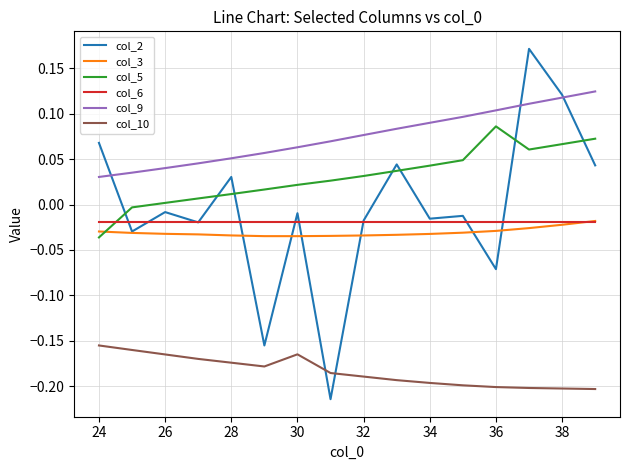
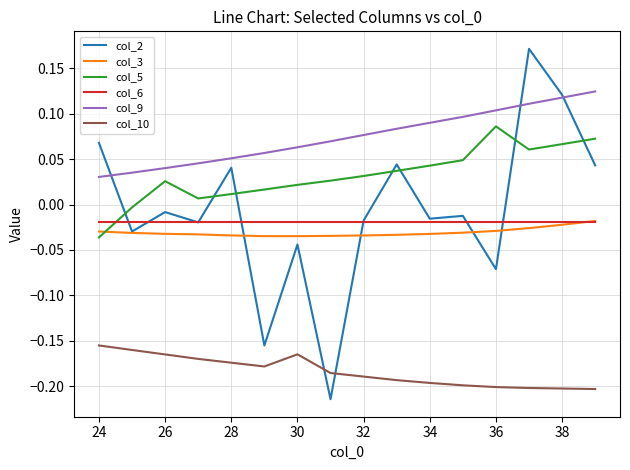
col_5, 26: 0.00 -> 0.03
col_2, 28: 0.03 -> 0.04
col_2, 30: -0.01 -> -0.04
